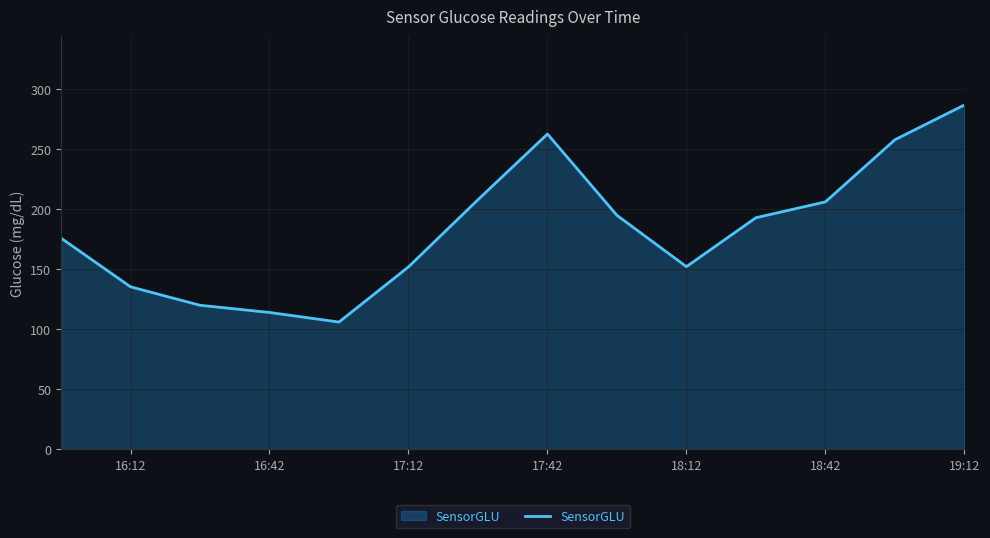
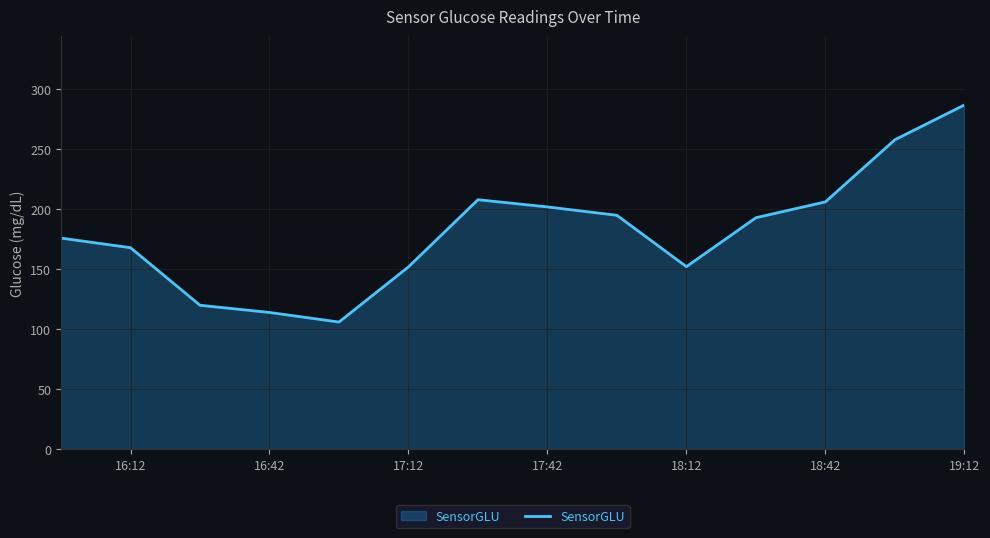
16:12: 135 -> 168
17:42: 263 -> 202
